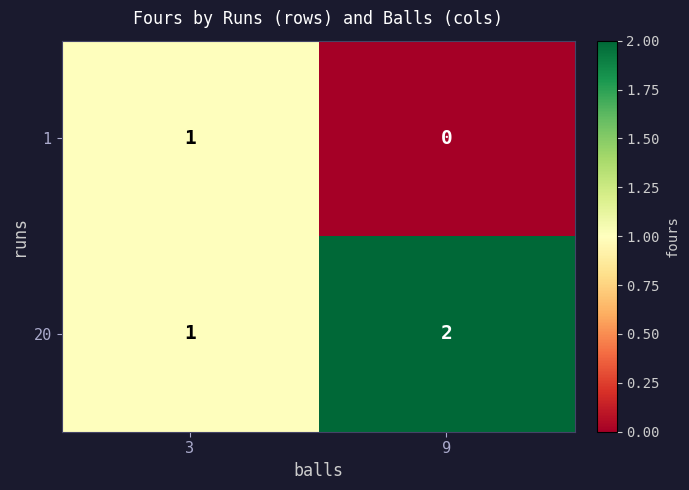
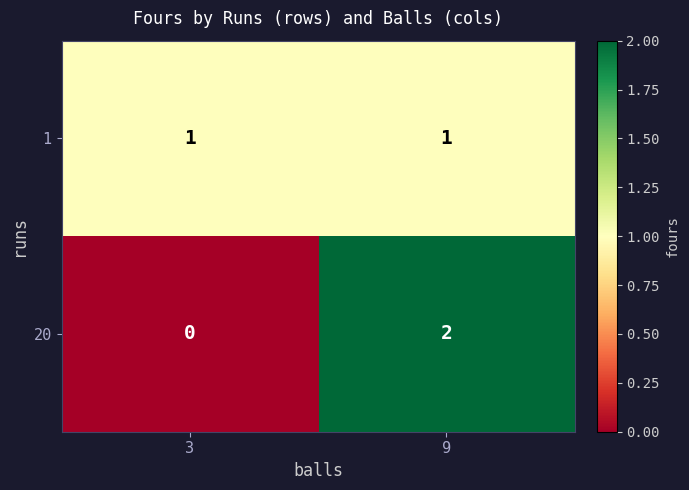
1, 9: 0 -> 1
20, 3: 1 -> 0
